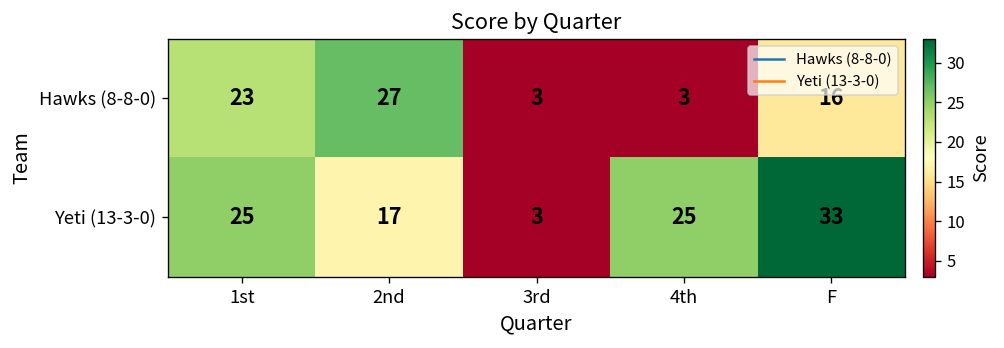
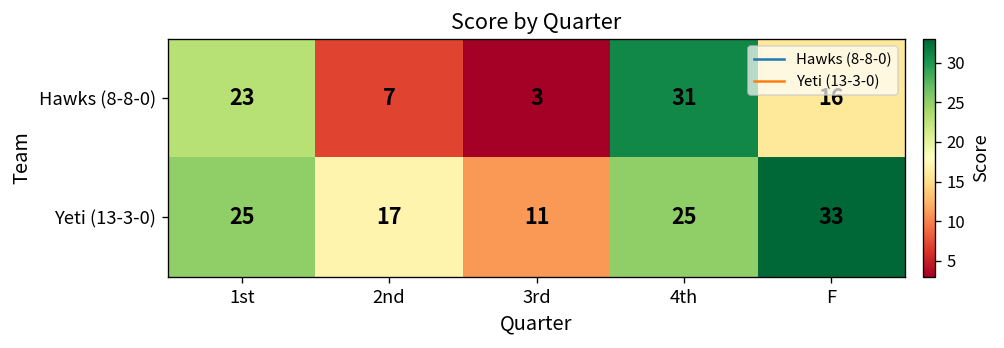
Hawks (8-8-0), 2nd: 27 -> 7
Hawks (8-8-0), 4th: 3 -> 31
Yeti (13-3-0), 3rd: 3 -> 11
